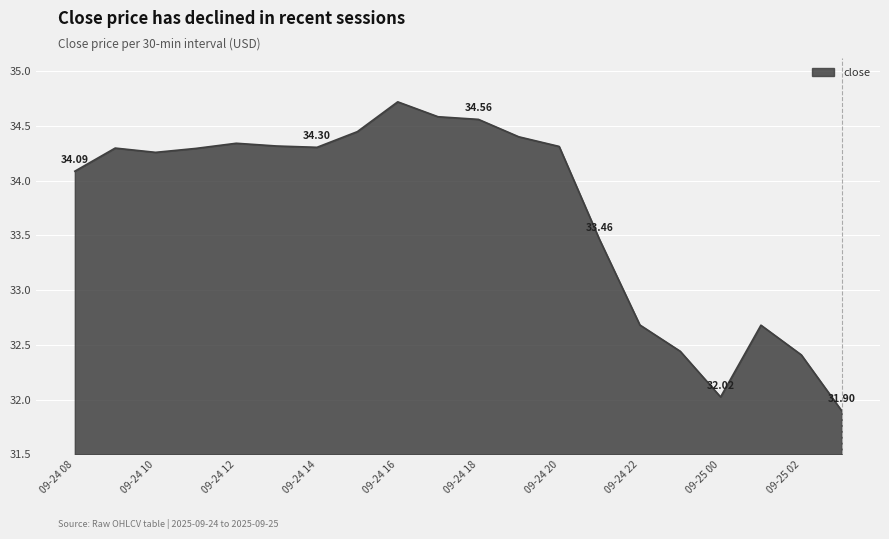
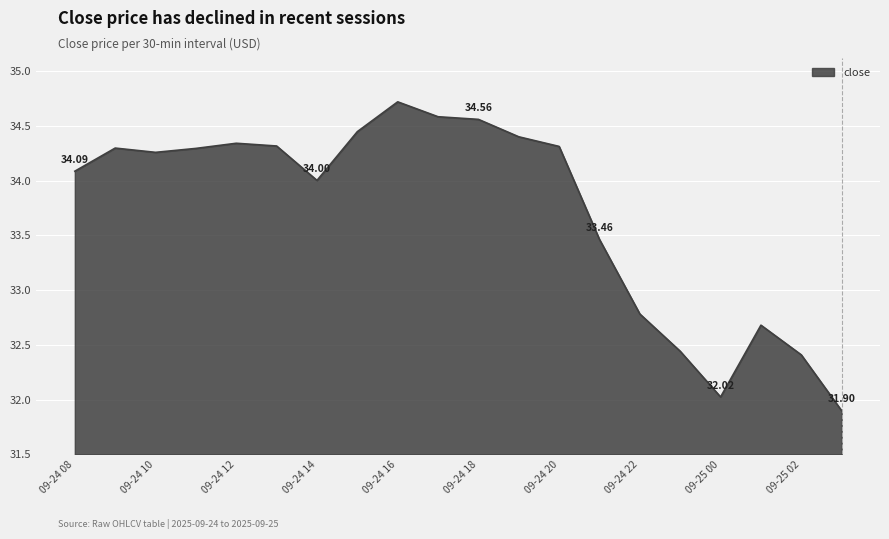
09-24 14: 34.30 -> 34.00
09-24 22: 32.68 -> 32.78
